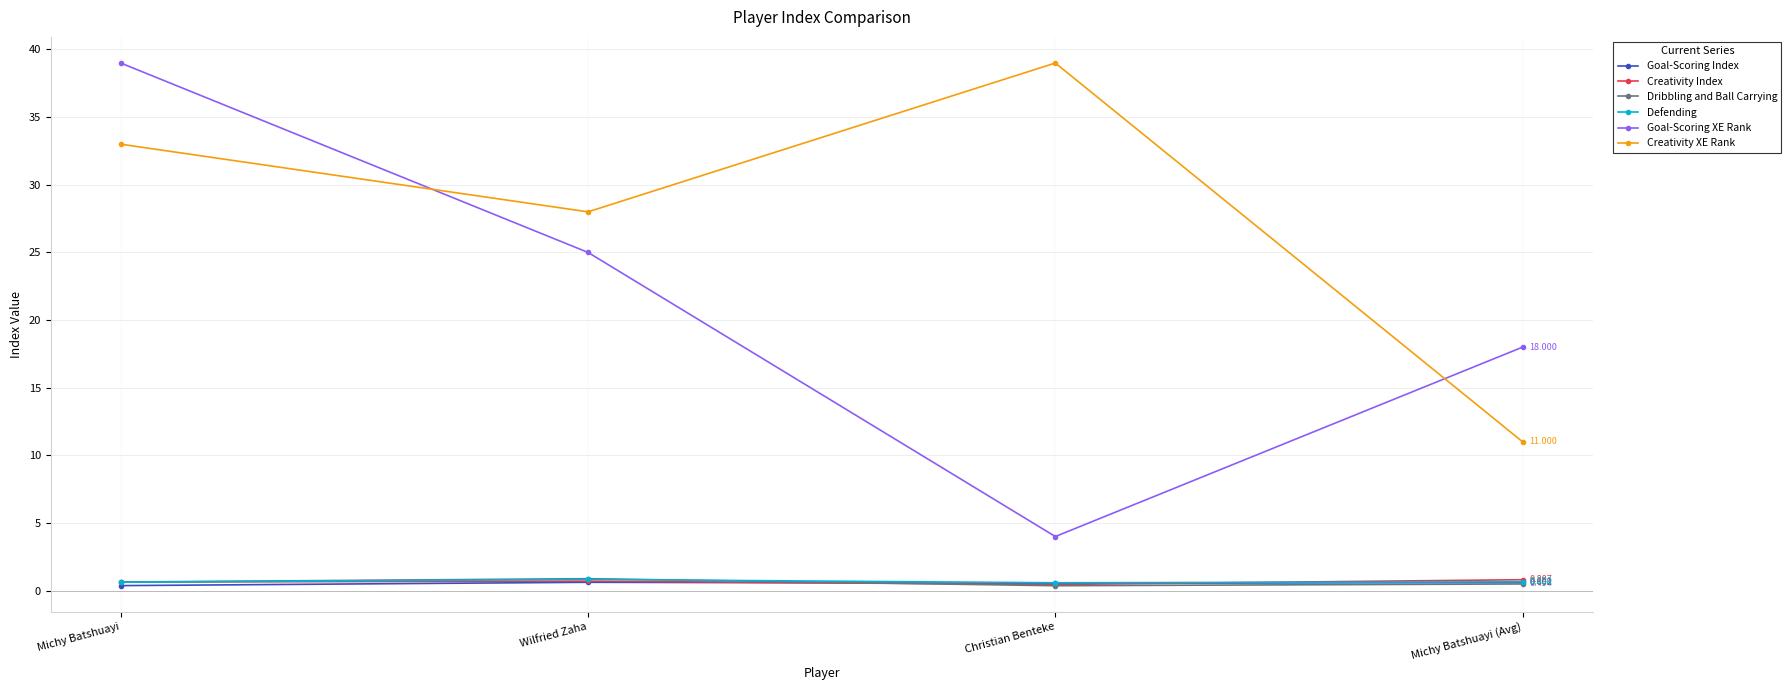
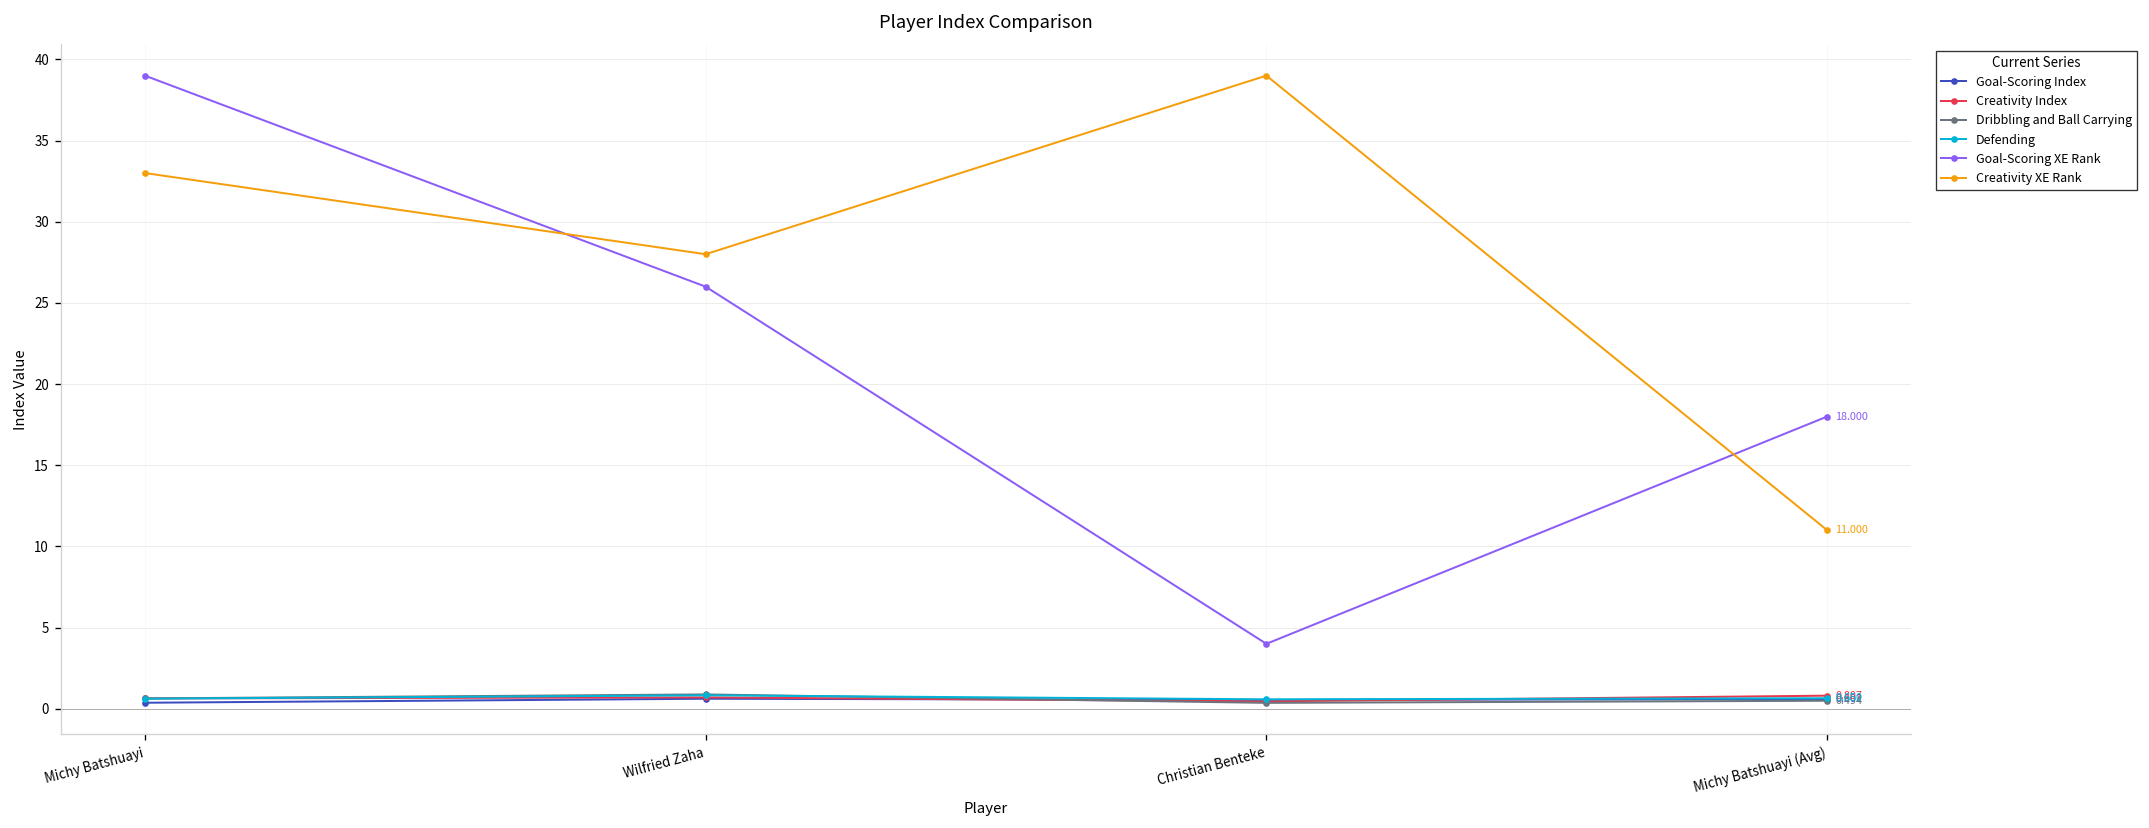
Goal-Scoring XE Rank, Wilfried Zaha: 25 -> 26
